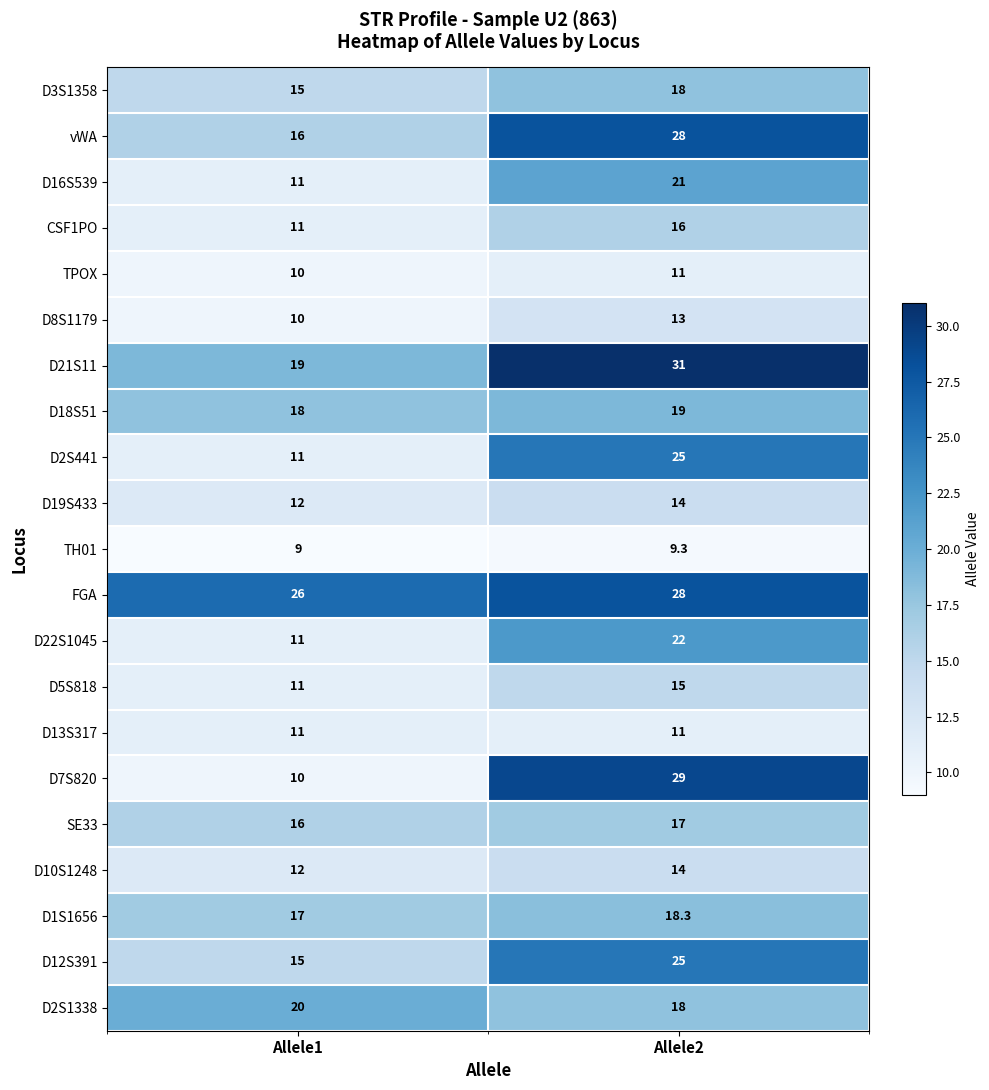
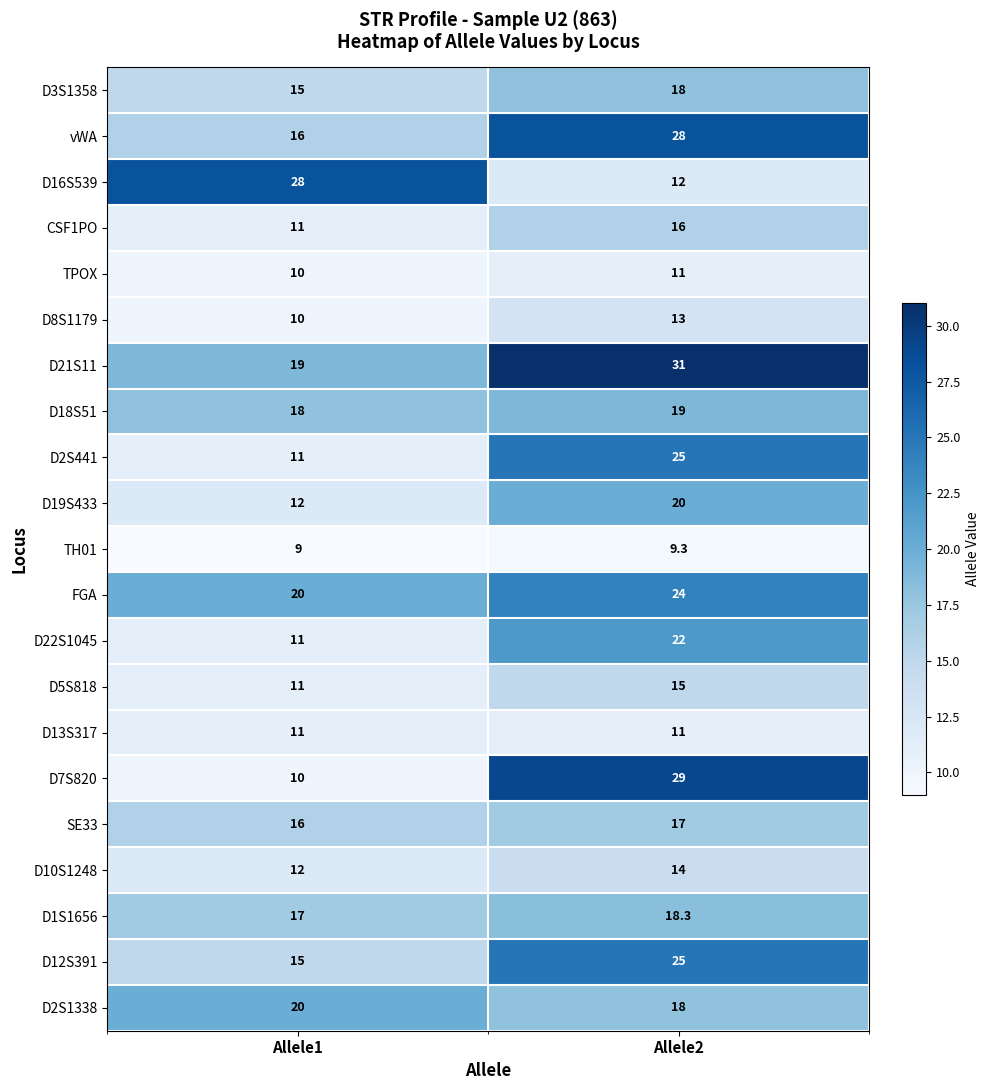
D16S539, Allele1: 11 -> 28
D16S539, Allele2: 21 -> 12
D19S433, Allele2: 14 -> 20
FGA, Allele1: 26 -> 20
FGA, Allele2: 28 -> 24
